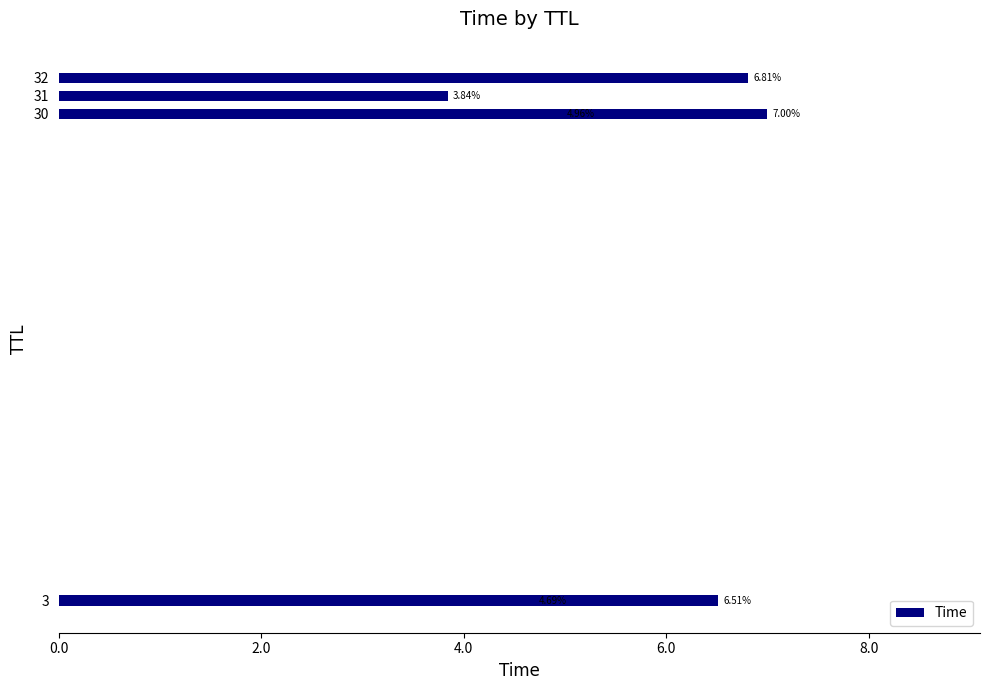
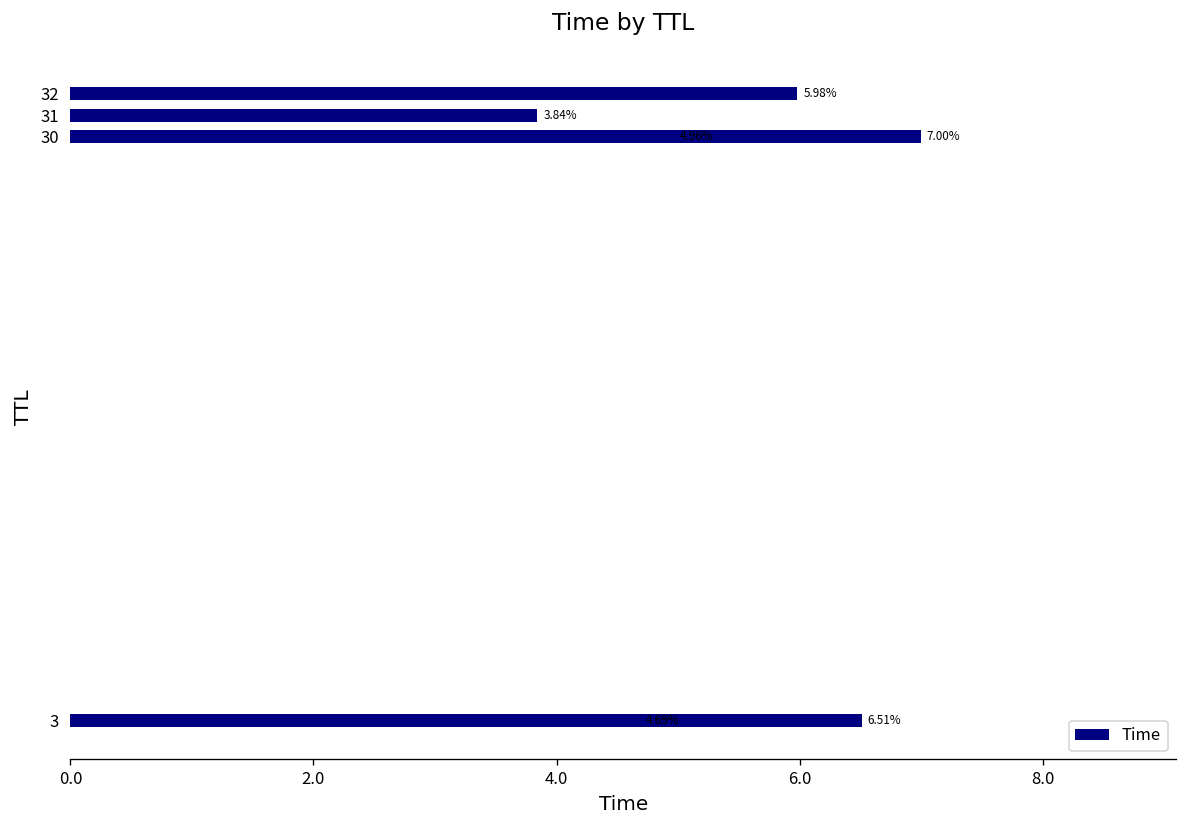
32: 6.81% -> 5.98%
